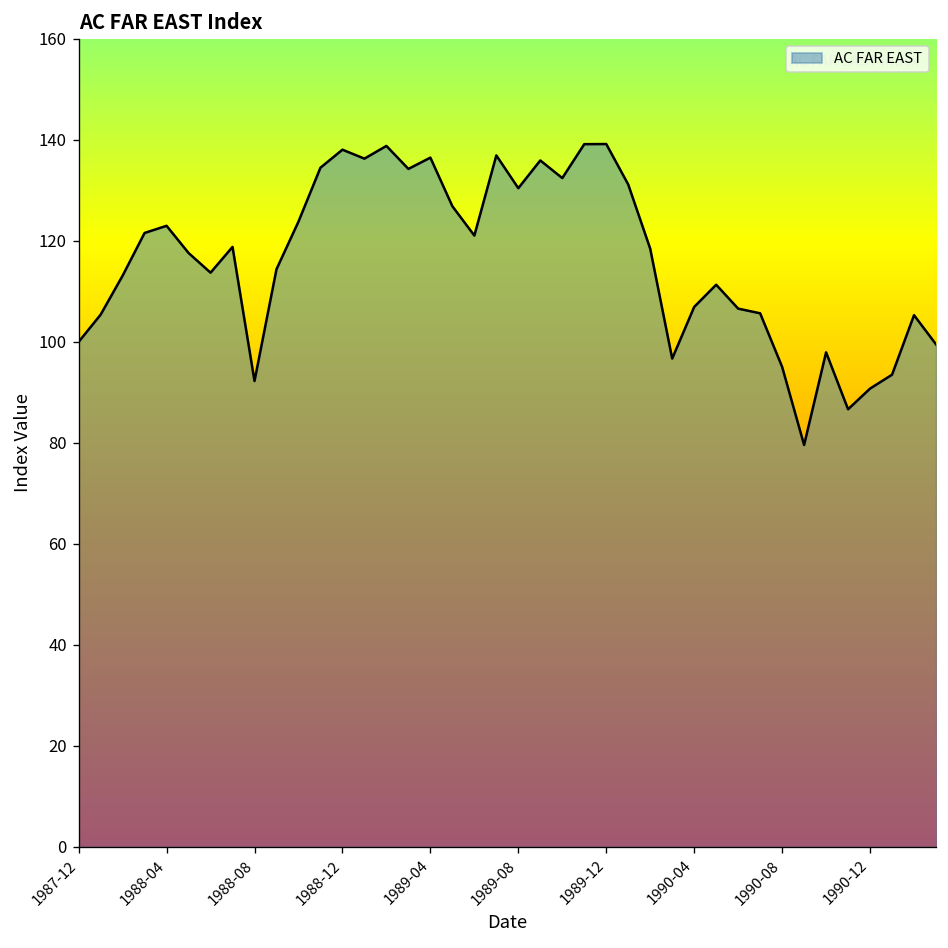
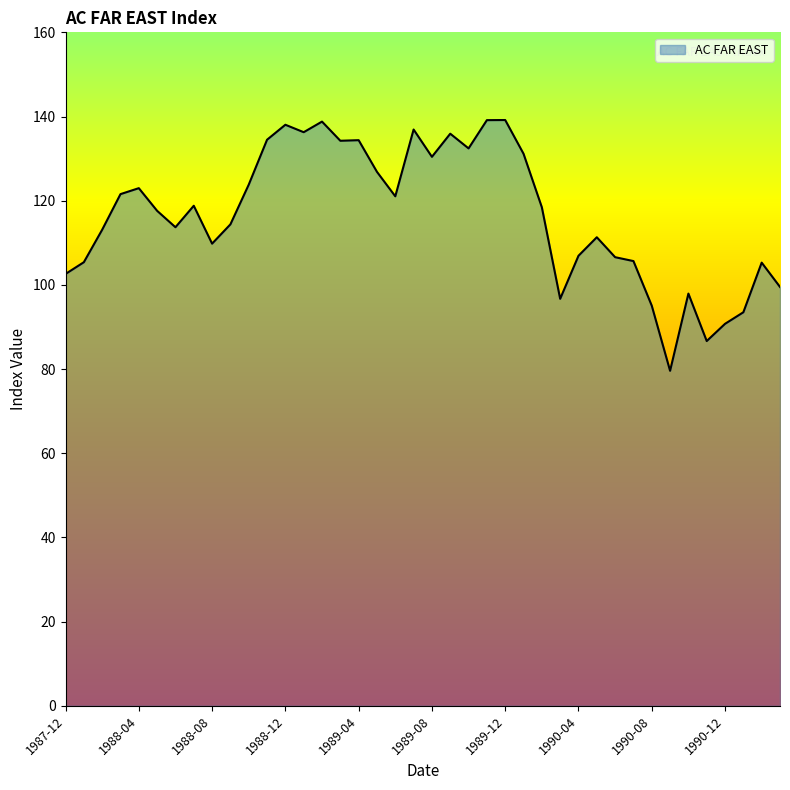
1987-12: 100 -> 103
1988-08: 92 -> 110
1989-04: 136 -> 134
